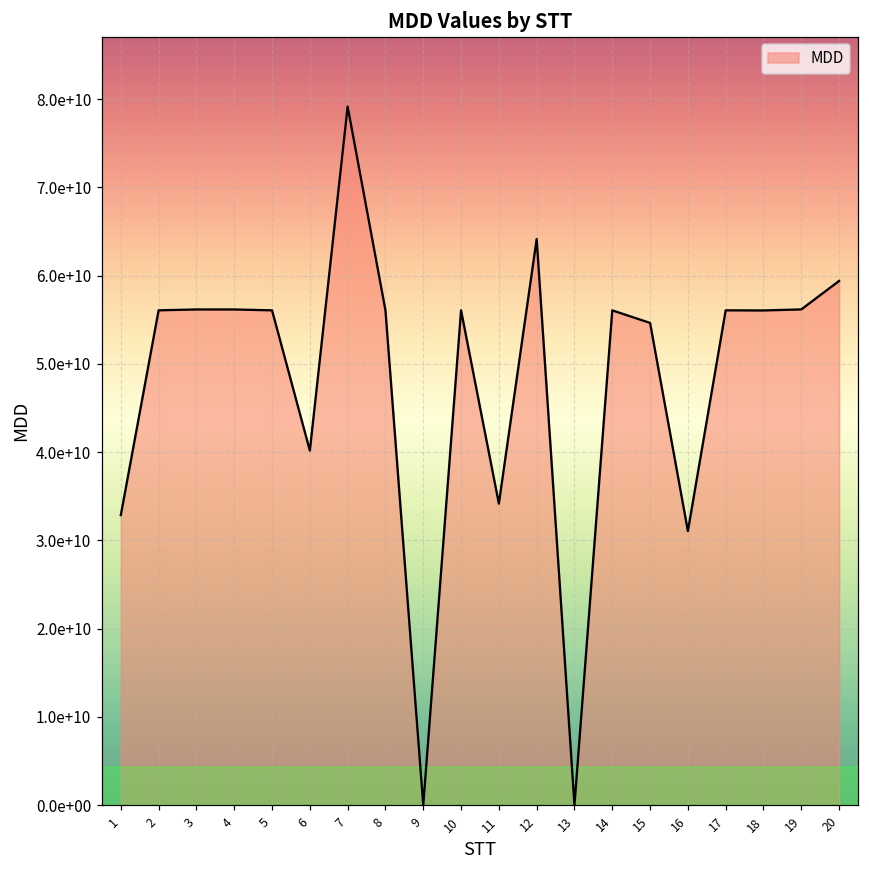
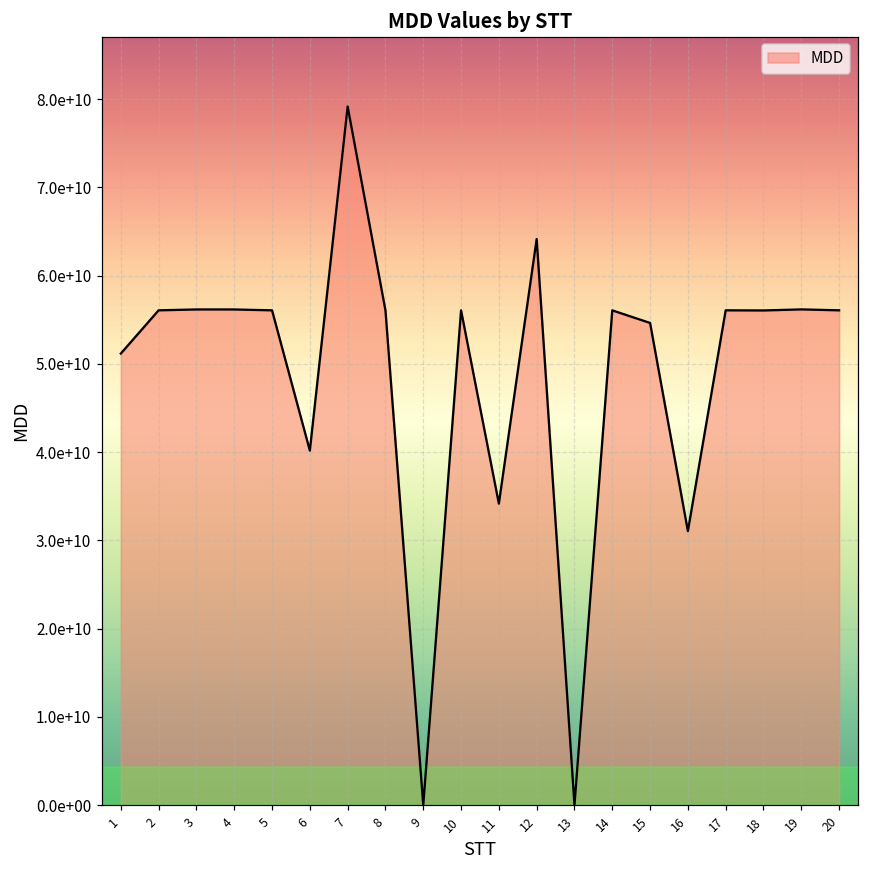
1: 33000000000 -> 51000000000
20: 59000000000 -> 56000000000
